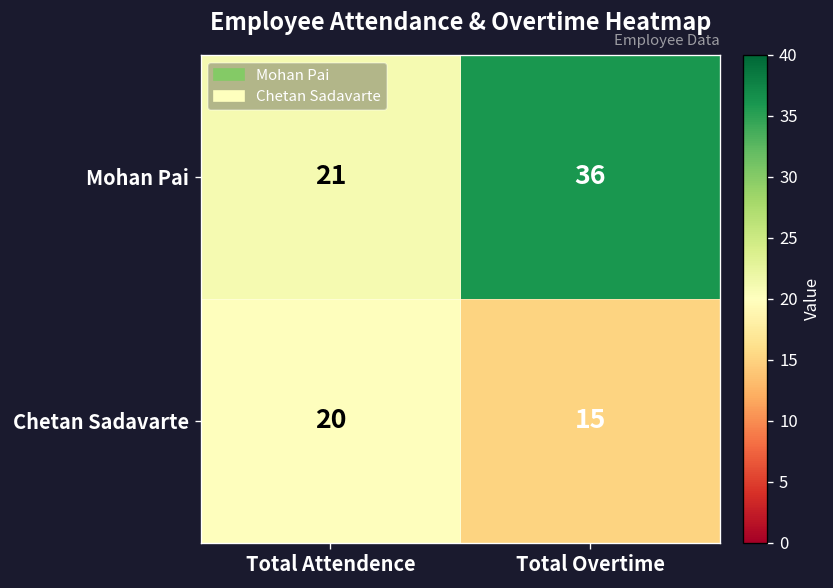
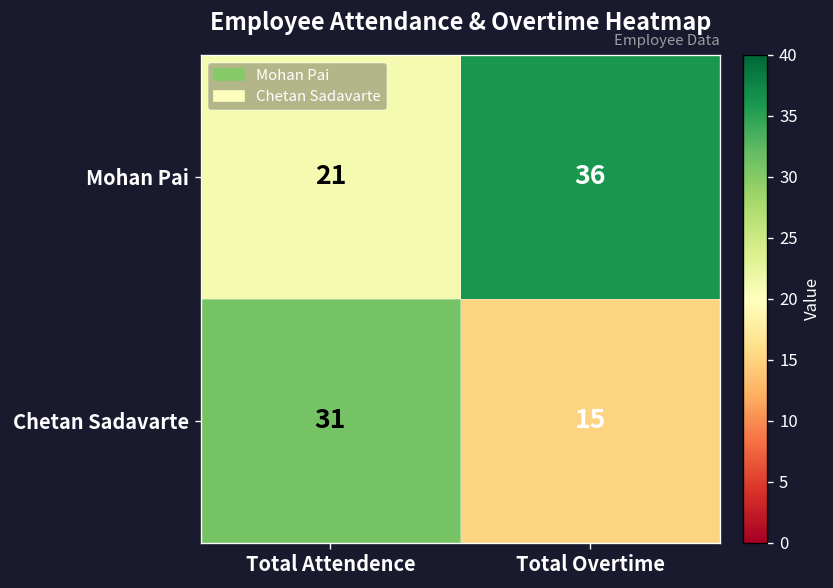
Chetan Sadavarte, Total Attendence: 20 -> 31
